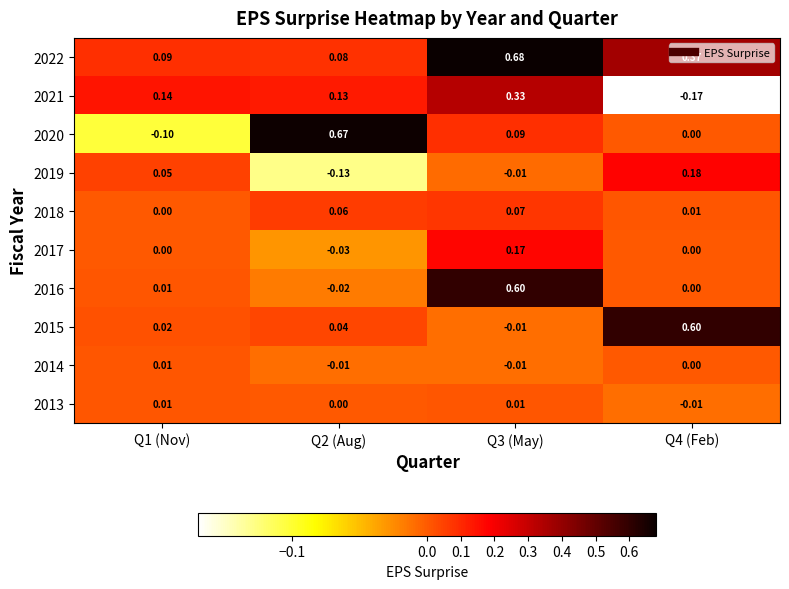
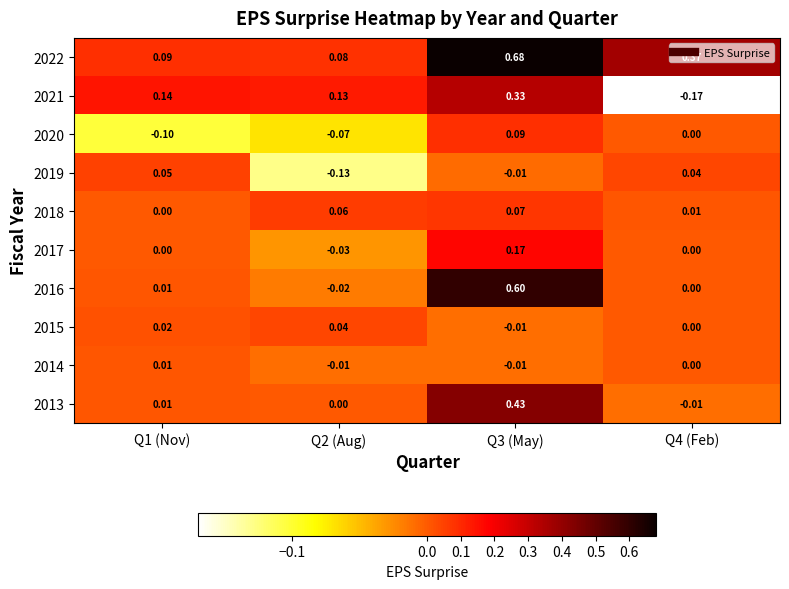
2020, Q2 (Aug): 0.67 -> -0.07
2019, Q4 (Feb): 0.18 -> 0.04
2015, Q4 (Feb): 0.60 -> 0.00
2013, Q3 (May): 0.01 -> 0.43
